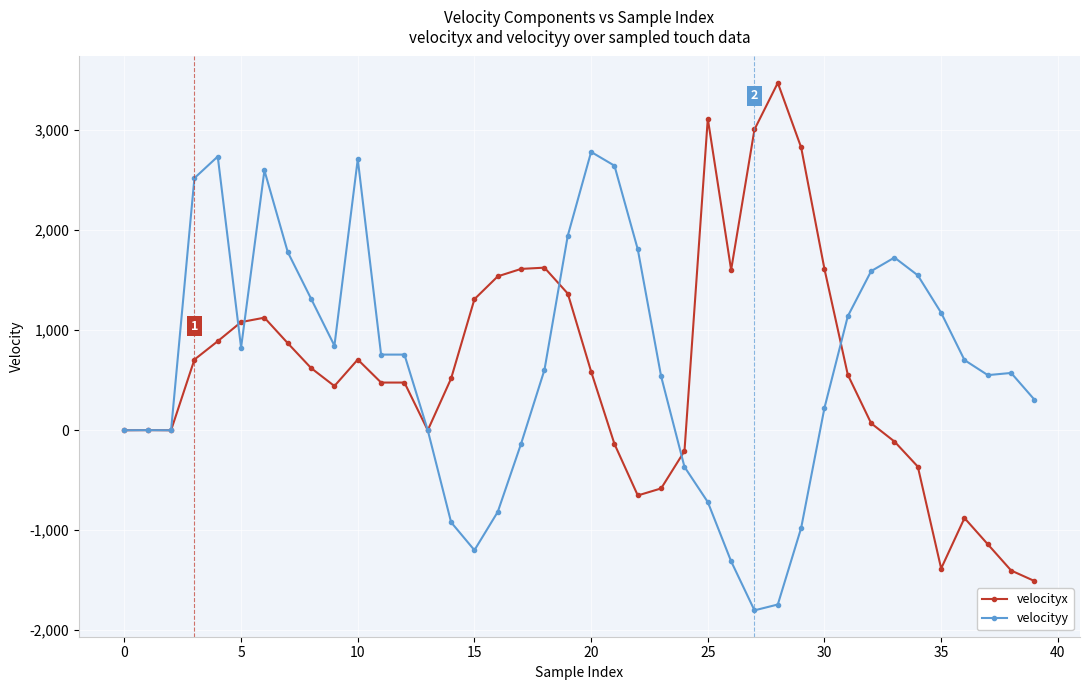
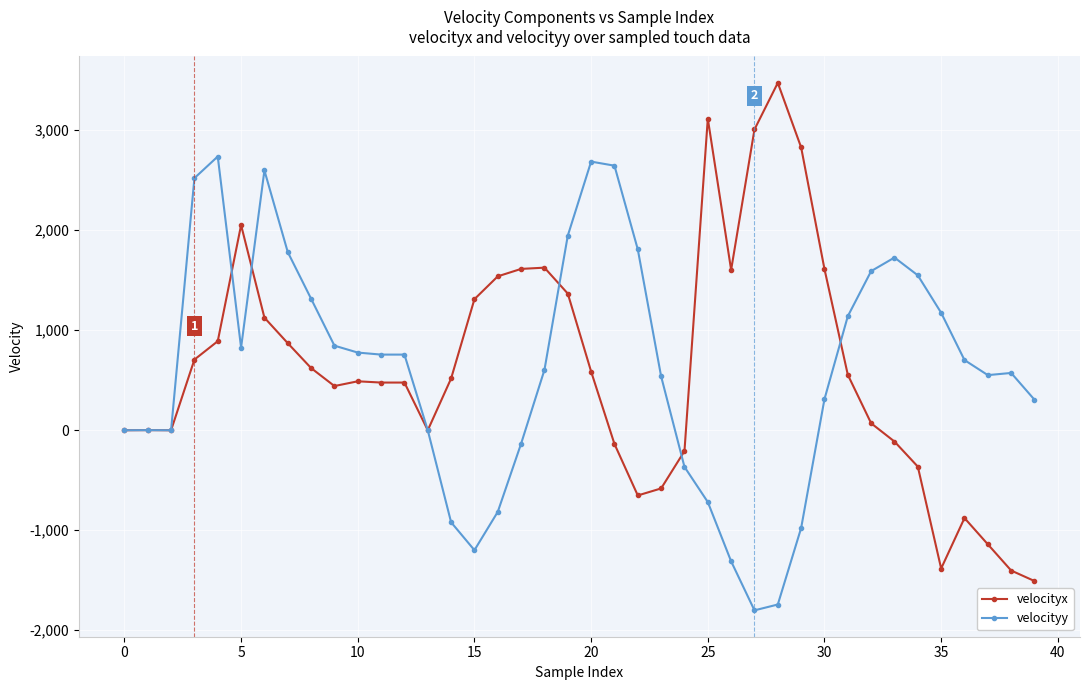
velocityx, 5: 1,100 -> 2,100
velocityx, 10: 700 -> 500
velocityy, 10: 2,700 -> 800
velocityy, 20: 2,800 -> 2,700
velocityy, 30: 200 -> 300
